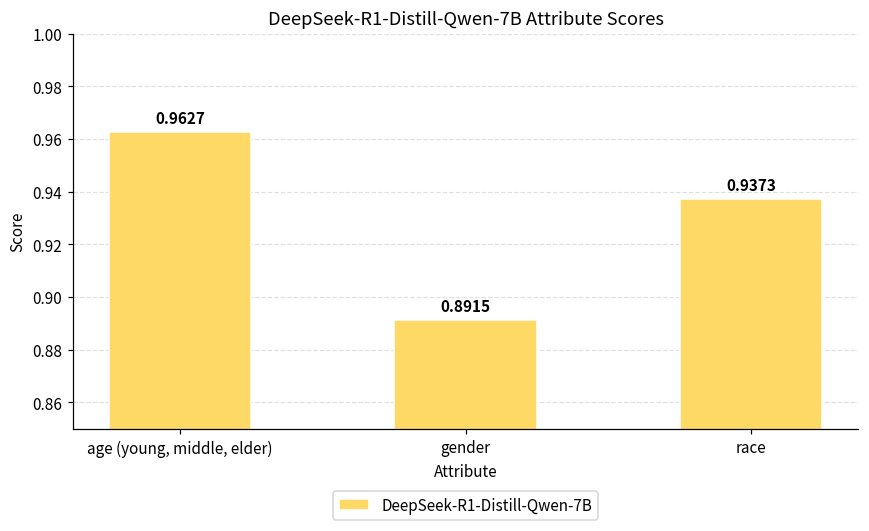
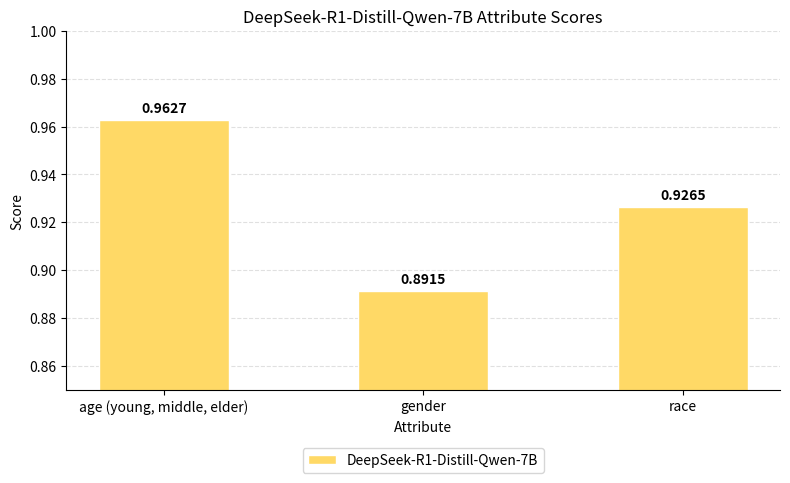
race: 0.9373 -> 0.9265
